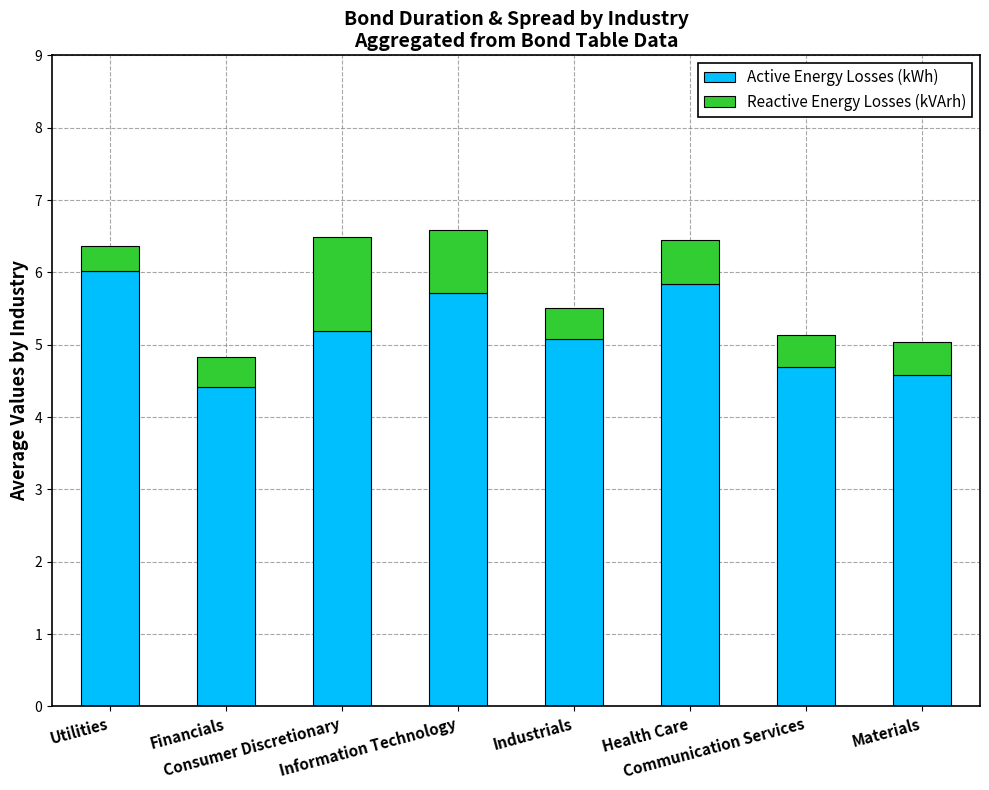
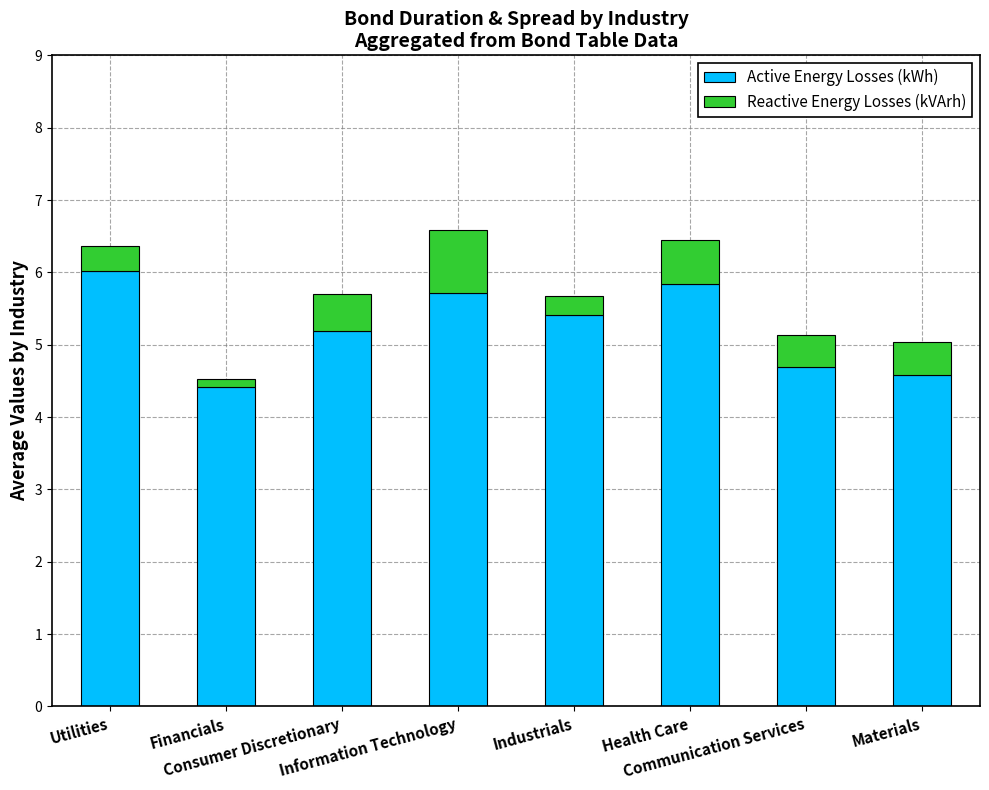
Reactive Energy Losses (kVArh), Financials: 0.4 -> 0.1
Reactive Energy Losses (kVArh), Consumer Discretionary: 1.3 -> 0.5
Active Energy Losses (kWh), Industrials: 5.1 -> 5.4
Reactive Energy Losses (kVArh), Industrials: 0.4 -> 0.3
